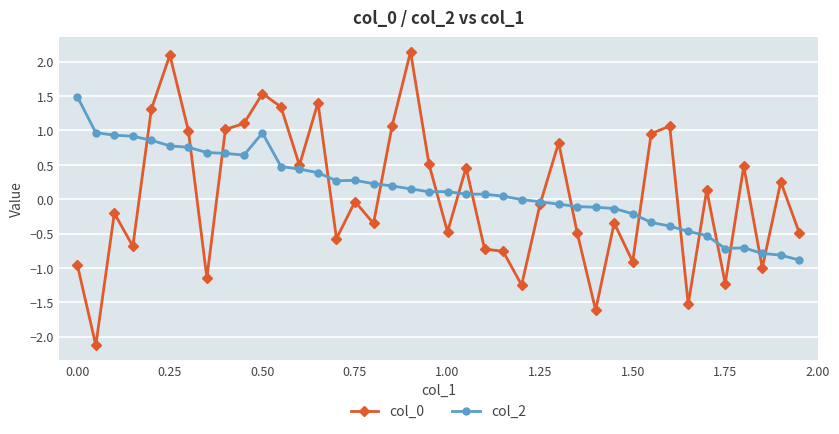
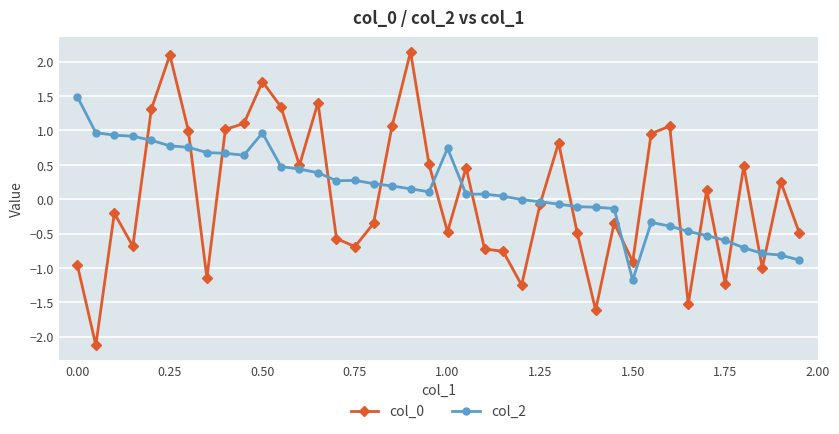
col_0, 0.50: 1.5 -> 1.7
col_0, 0.75: 0.0 -> -0.7
col_2, 1.00: 0.1 -> 0.7
col_2, 1.50: -0.2 -> -1.2
col_2, 1.75: -0.7 -> -0.6
